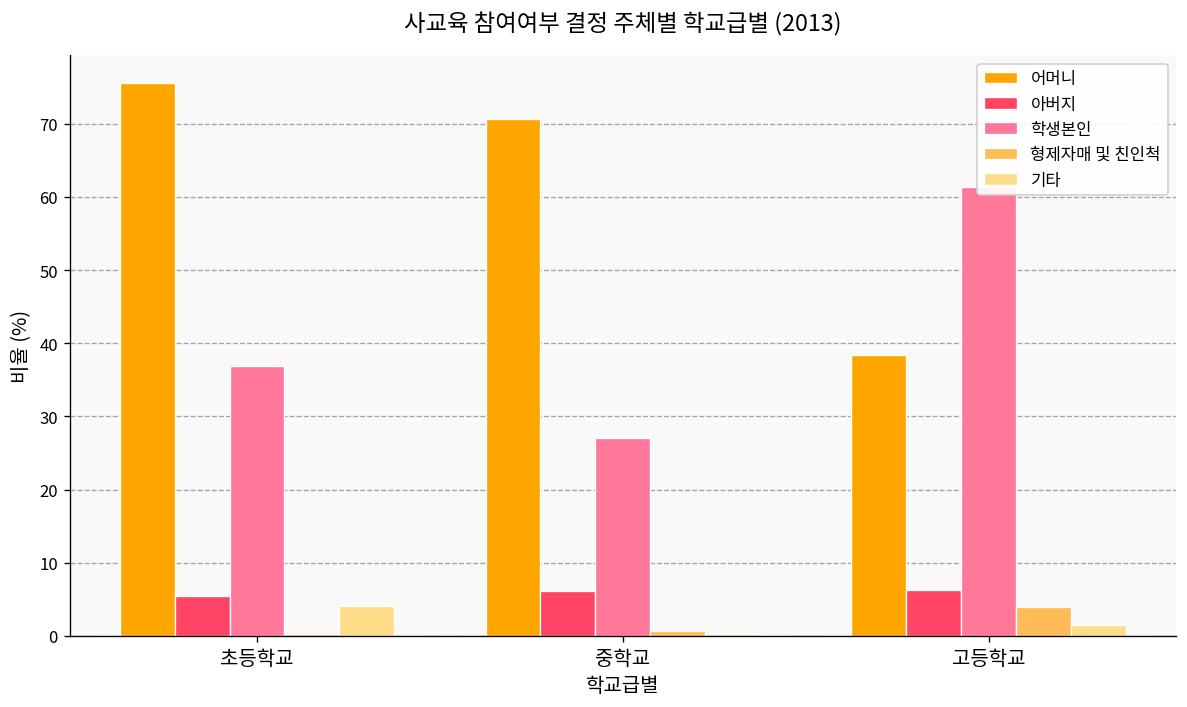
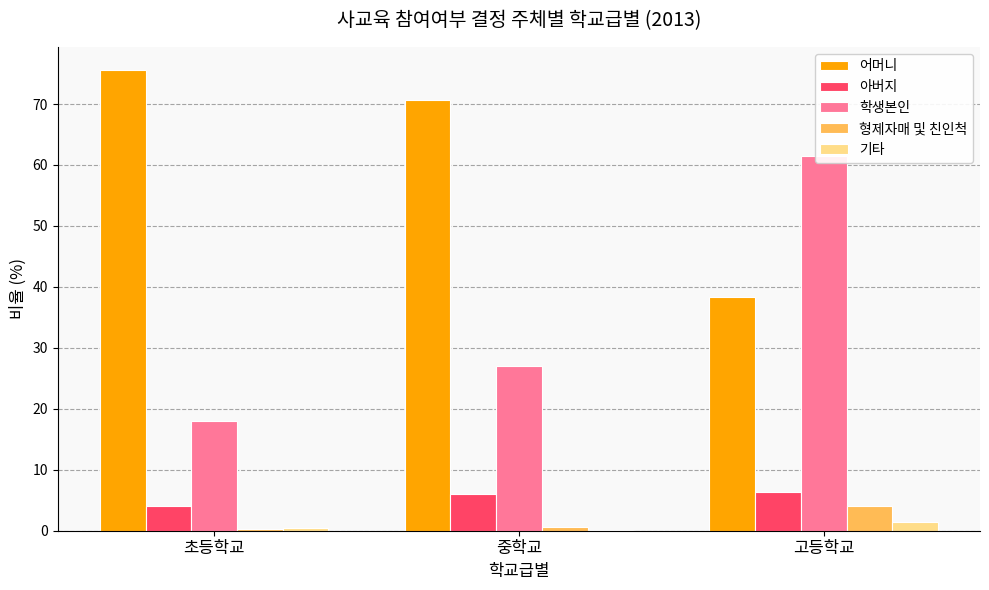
아버지, 초등학교: 6 -> 4
학생본인, 초등학교: 37 -> 18
기타, 초등학교: 4 -> 1
